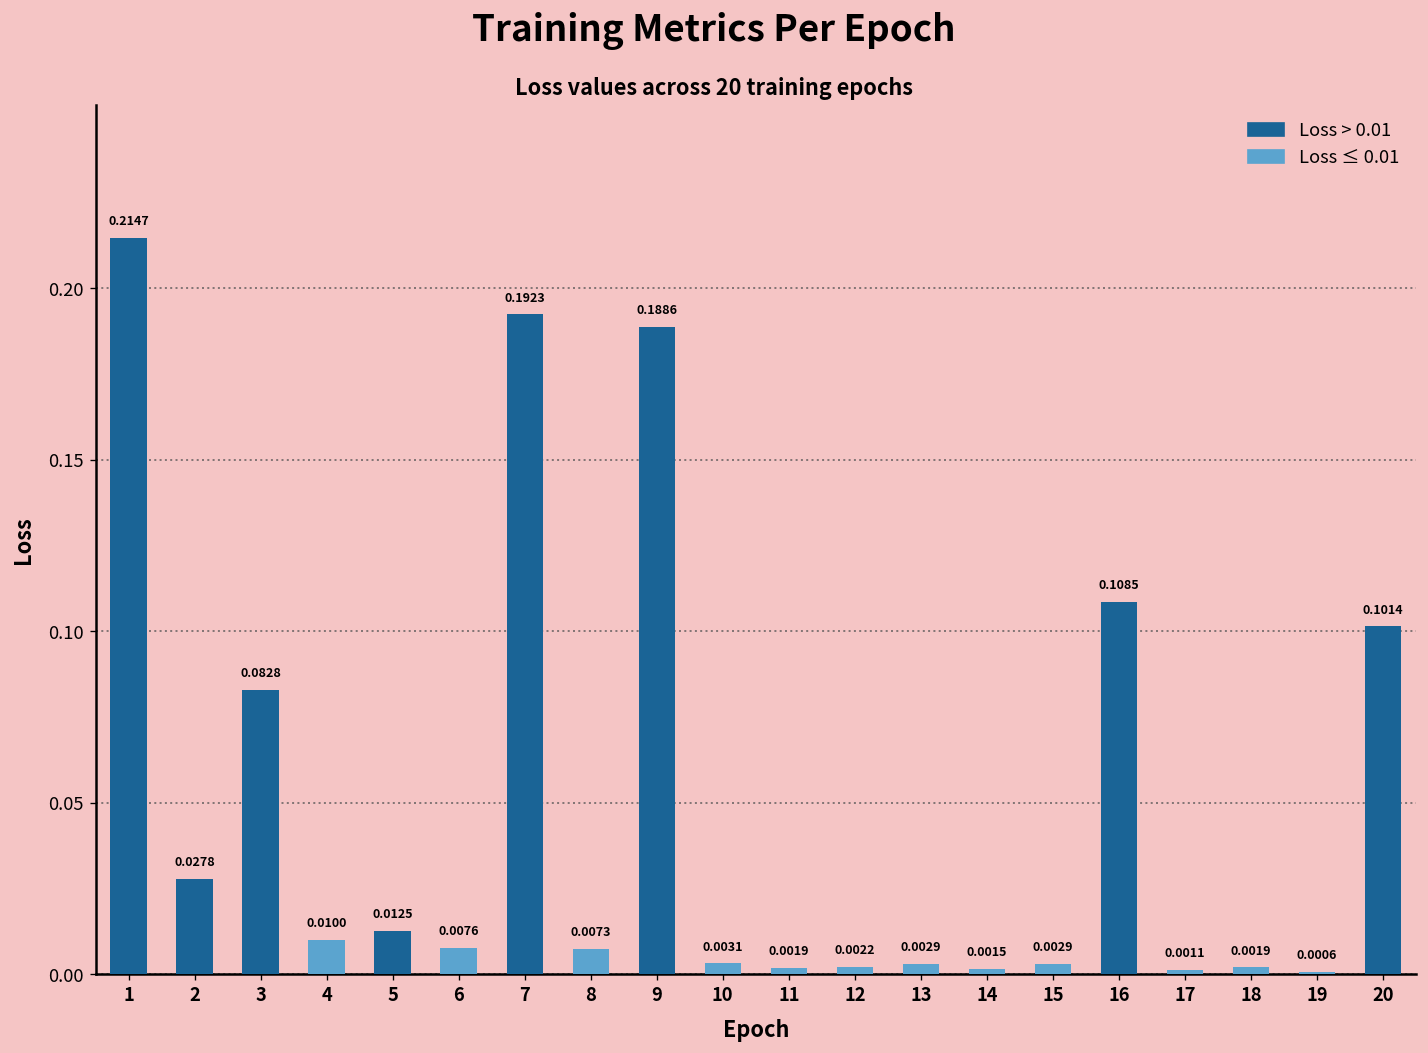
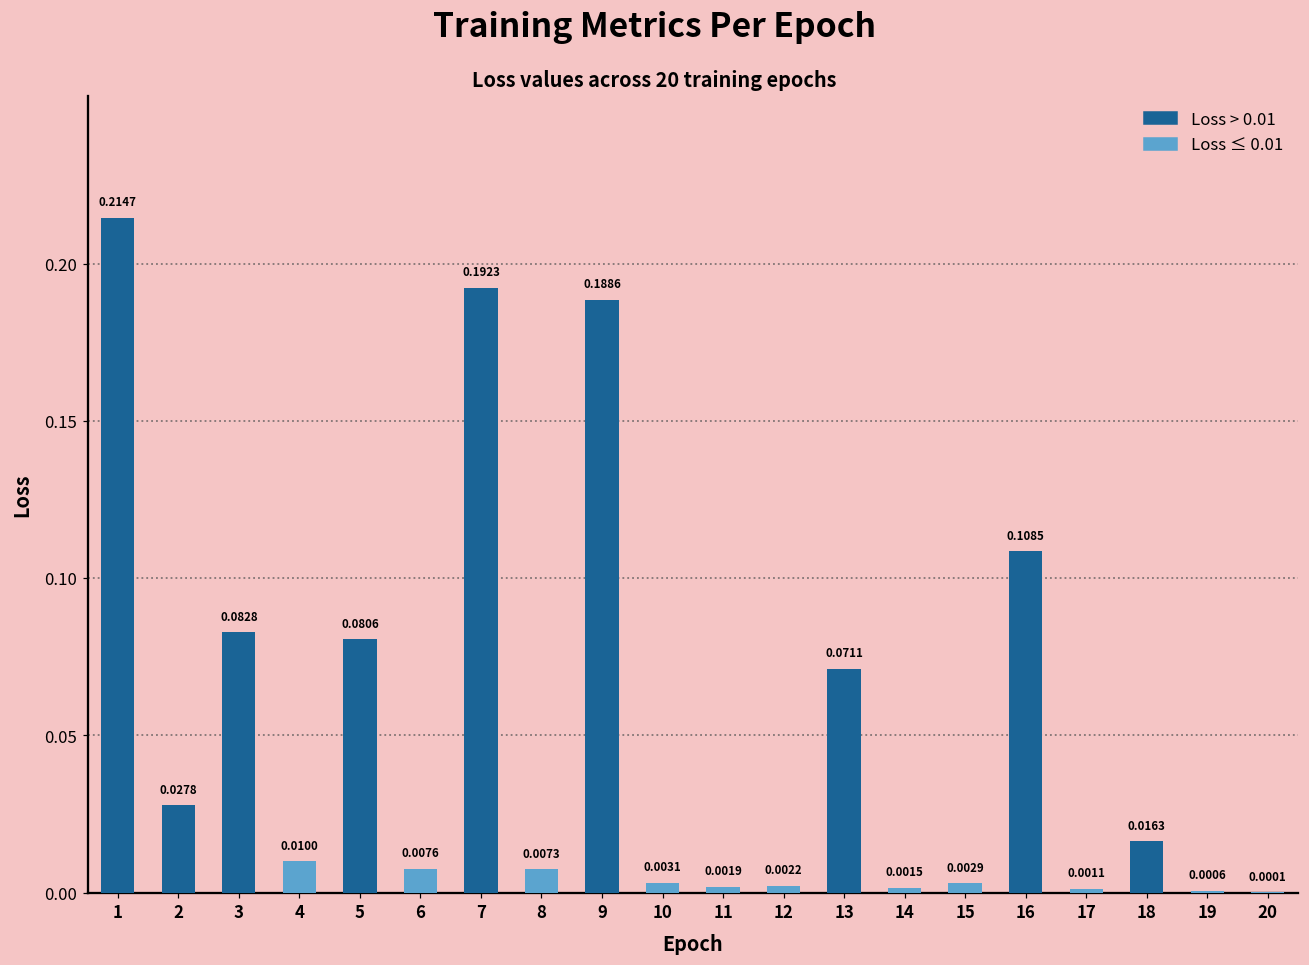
5: 0.0125 -> 0.0806
13: 0.0029 -> 0.0711
18: 0.0019 -> 0.0163
20: 0.1014 -> 0.0001
